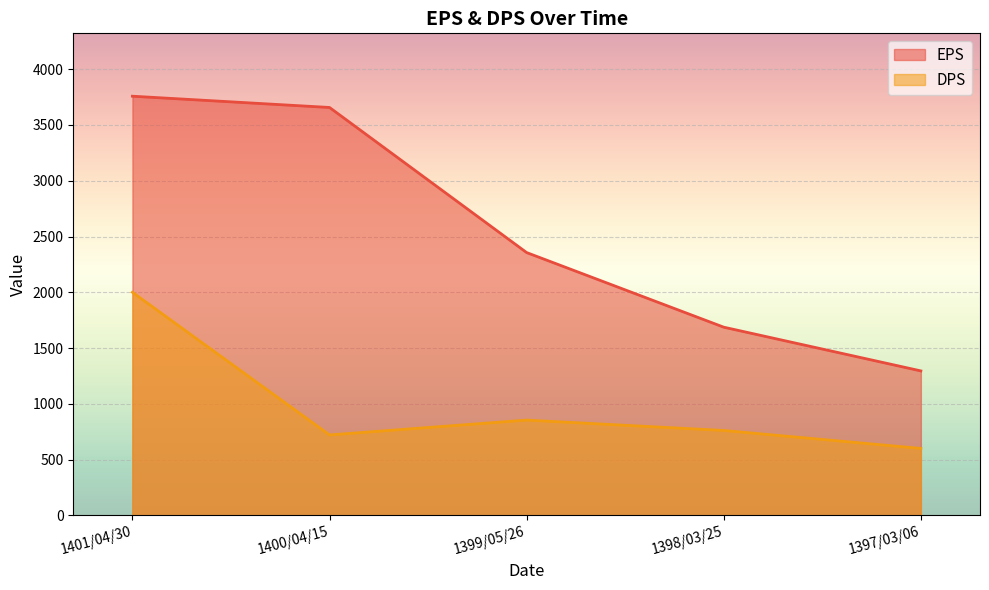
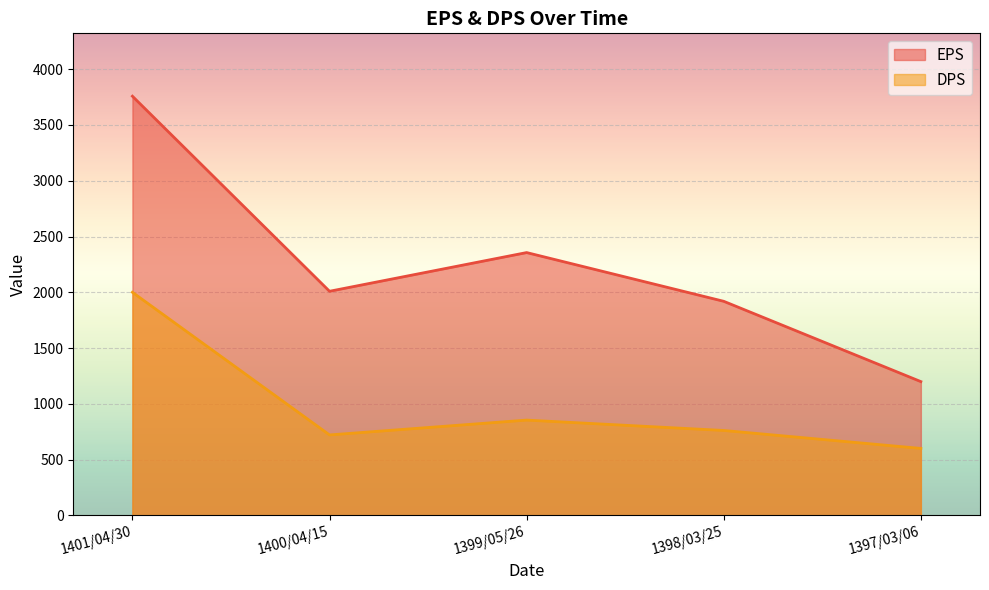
EPS, 1400/04/15: 3660 -> 2010
EPS, 1398/03/25: 1690 -> 1920
EPS, 1397/03/06: 1300 -> 1200
